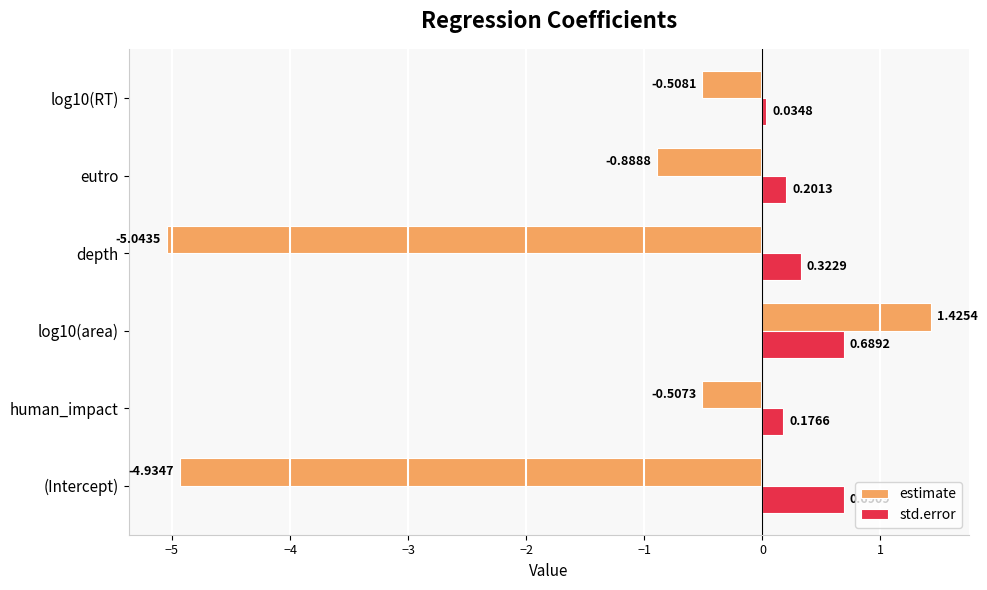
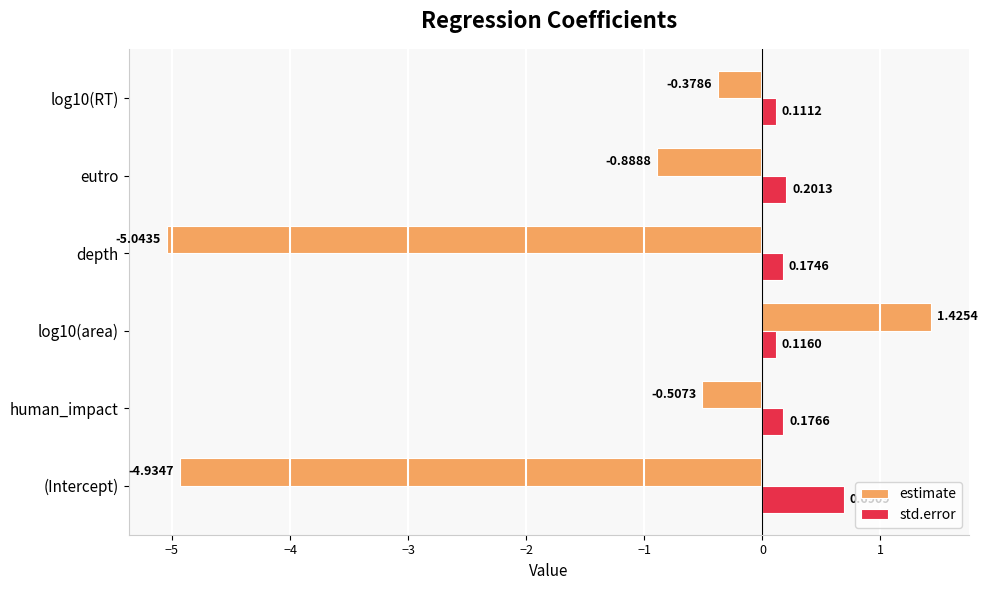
estimate, log10(RT): -0.5081 -> -0.3786
std.error, log10(RT): 0.0348 -> 0.1112
std.error, depth: 0.3229 -> 0.1746
std.error, log10(area): 0.6892 -> 0.1160
